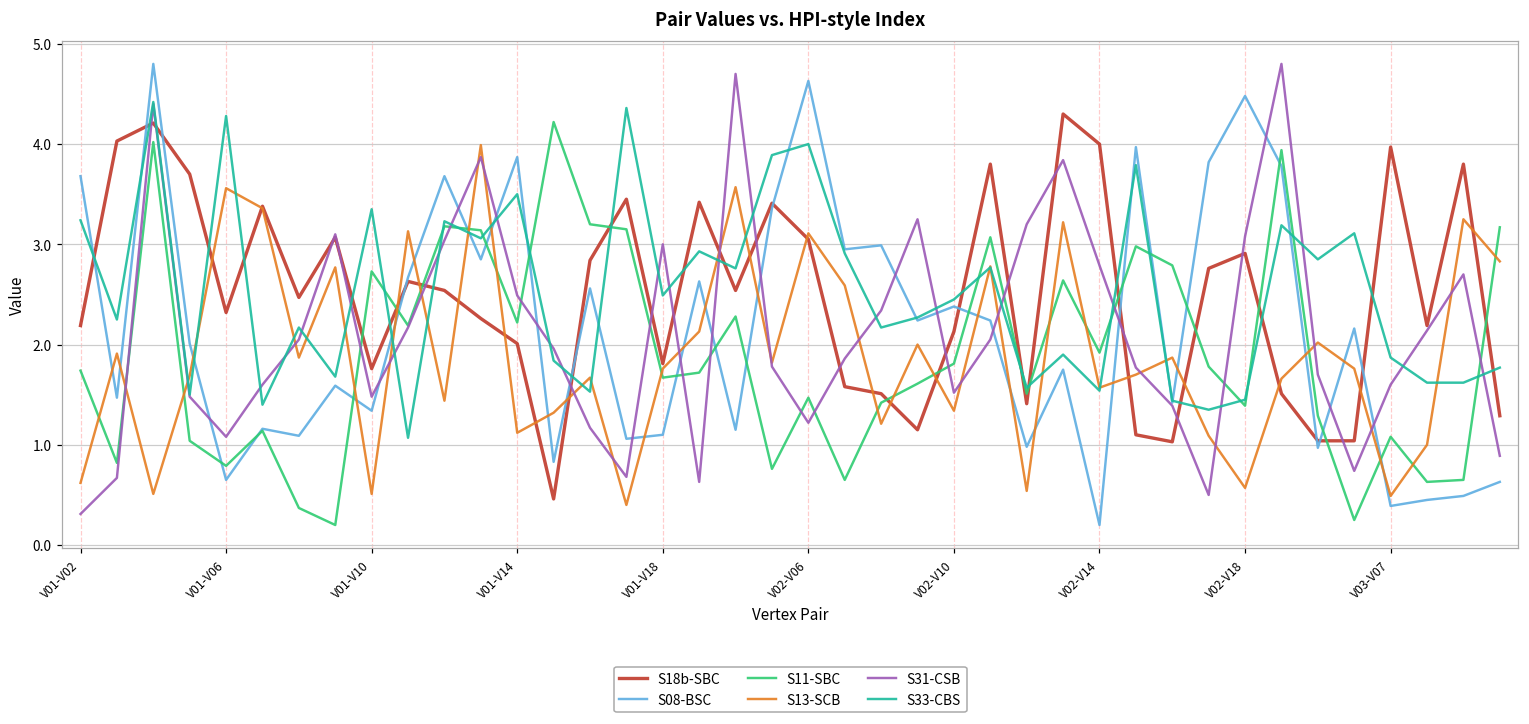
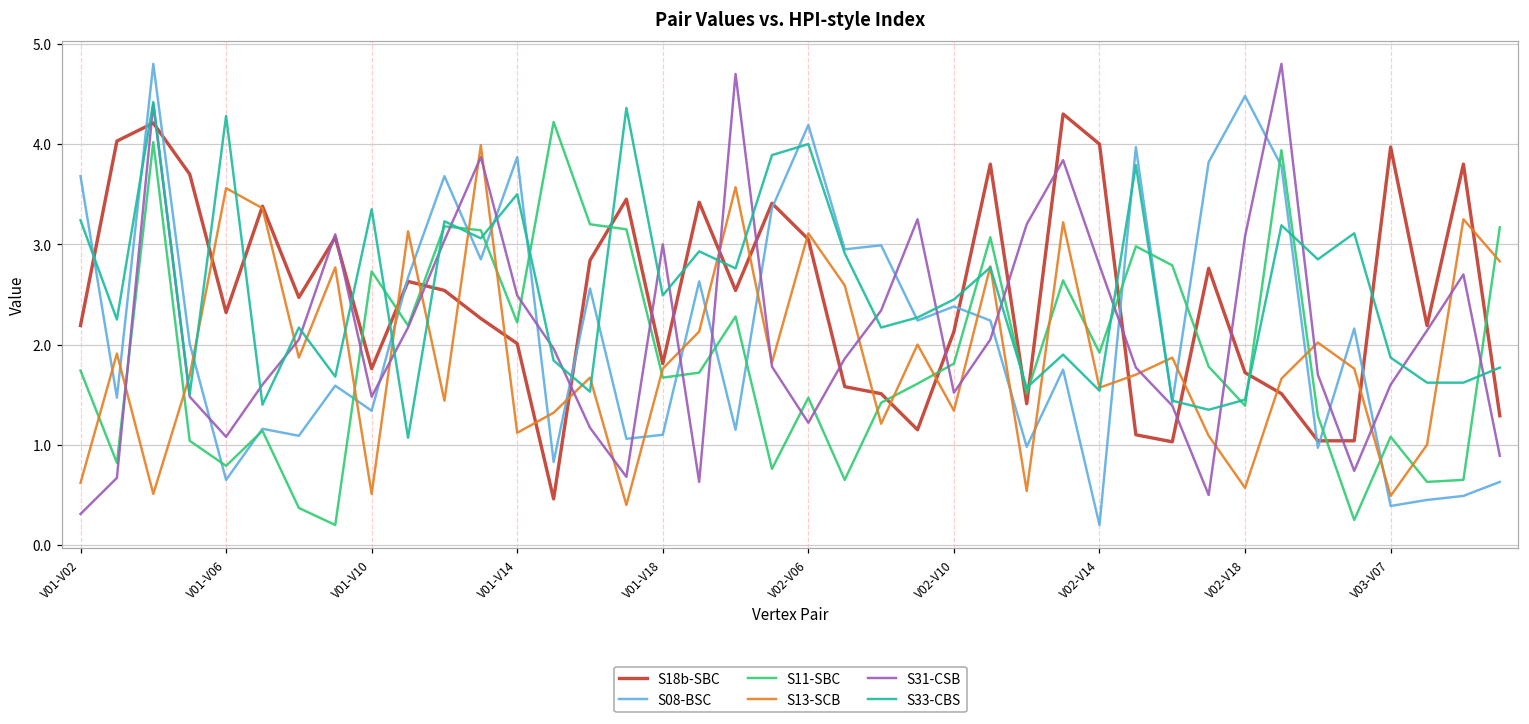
S08-BSC, V02-V06: 4.6 -> 4.2
S18b-SBC, V02-V18: 2.9 -> 1.7
